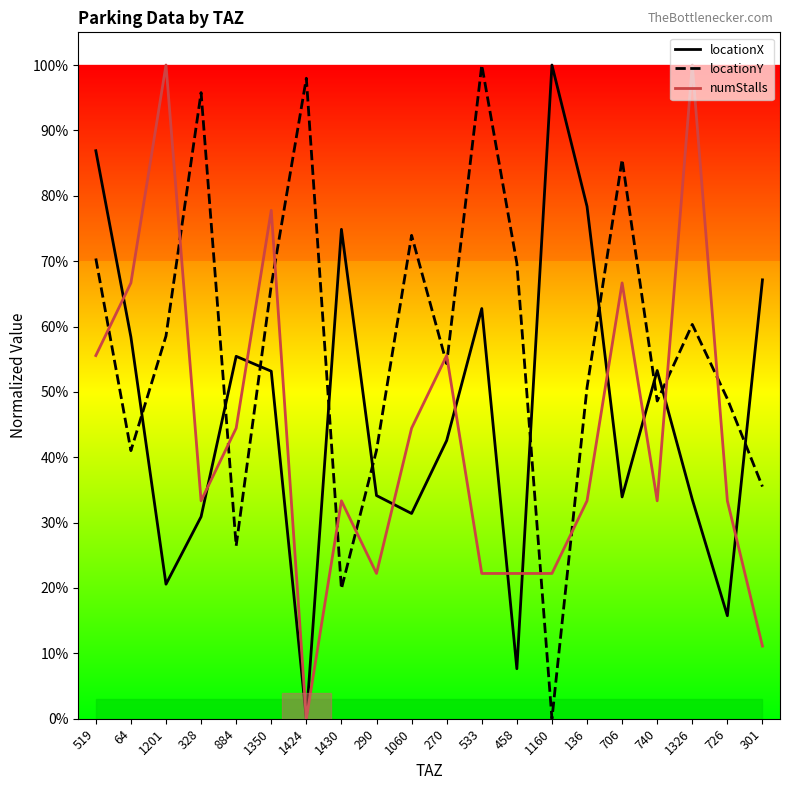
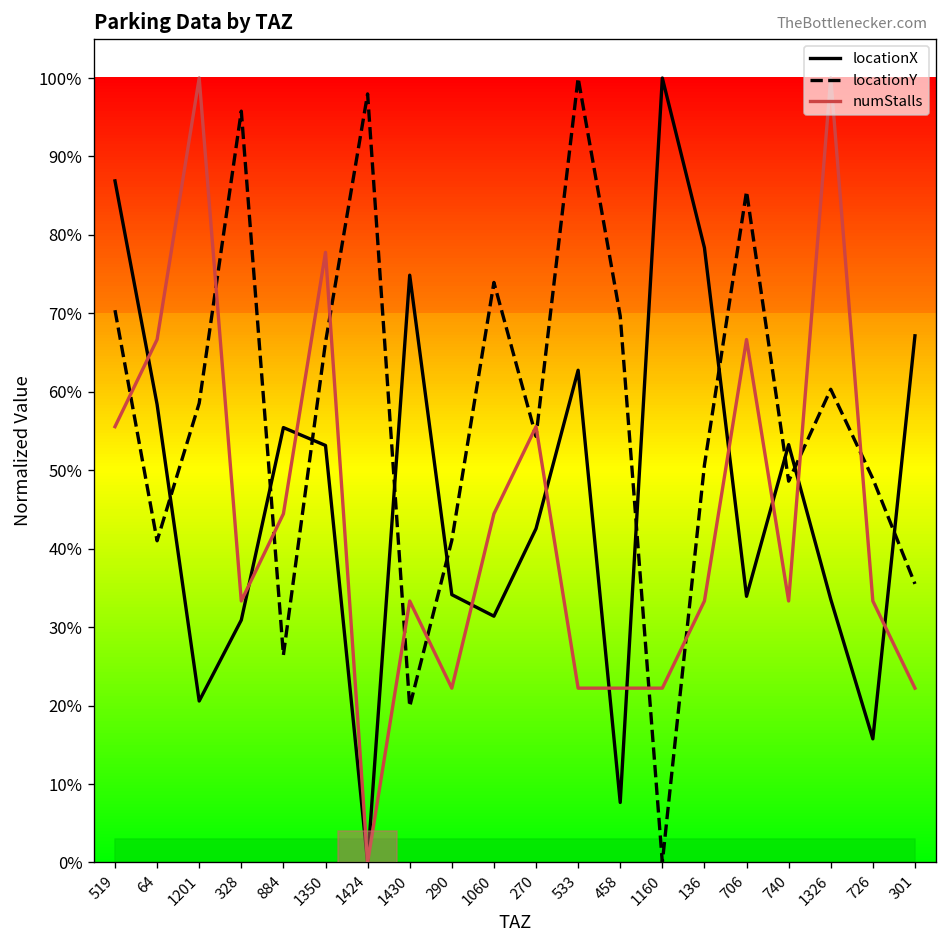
numStalls, 301: 11% -> 22%
